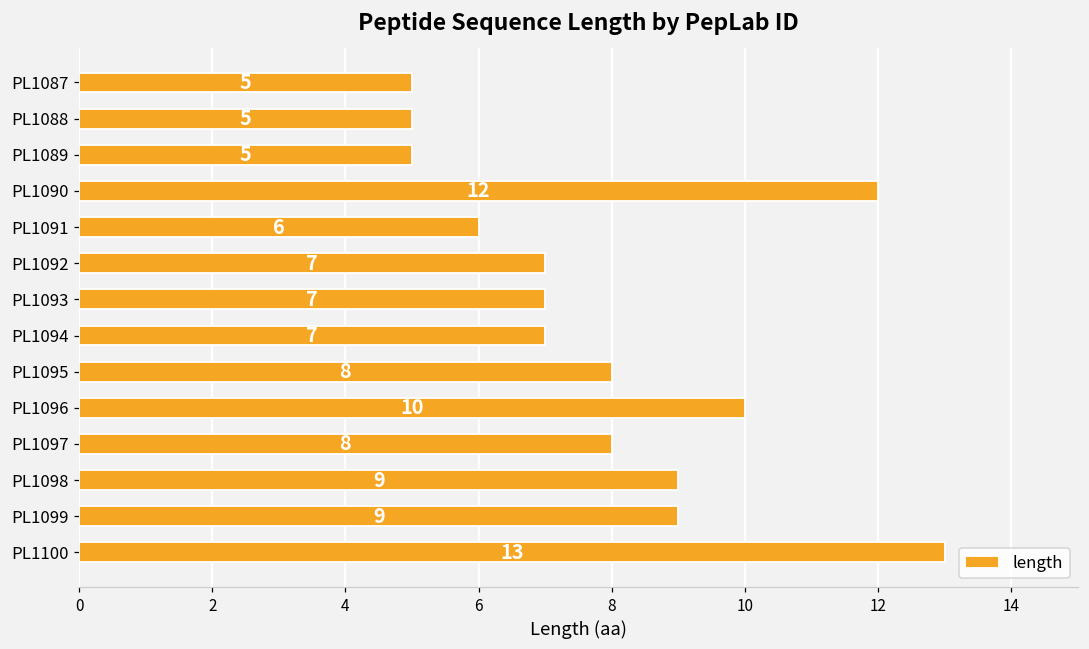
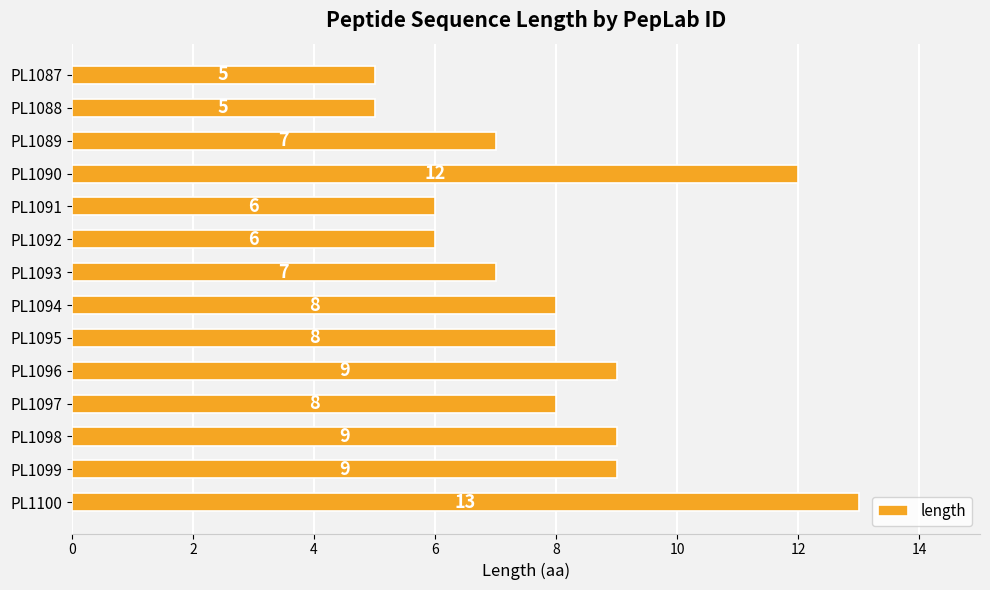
PL1089: 5 -> 7
PL1092: 7 -> 6
PL1094: 7 -> 8
PL1096: 10 -> 9
